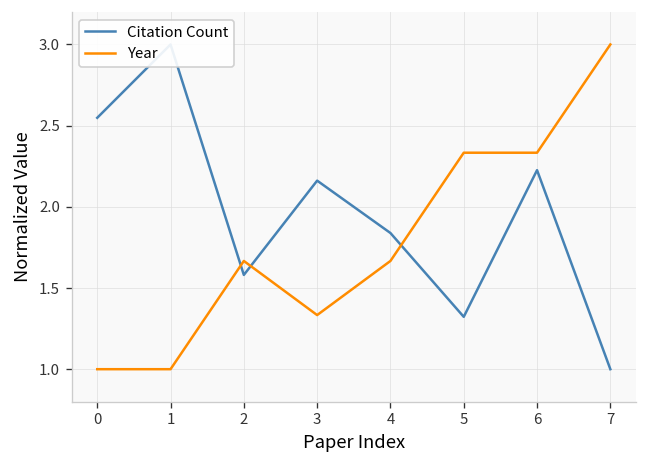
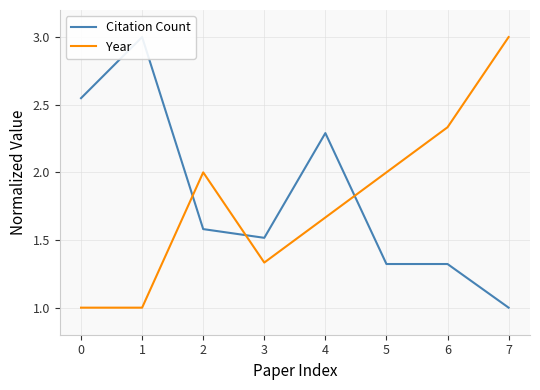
Year, 2: 1.67 -> 2.00
Citation Count, 3: 2.16 -> 1.52
Citation Count, 4: 1.84 -> 2.29
Year, 5: 2.33 -> 2.00
Citation Count, 6: 2.23 -> 1.32
